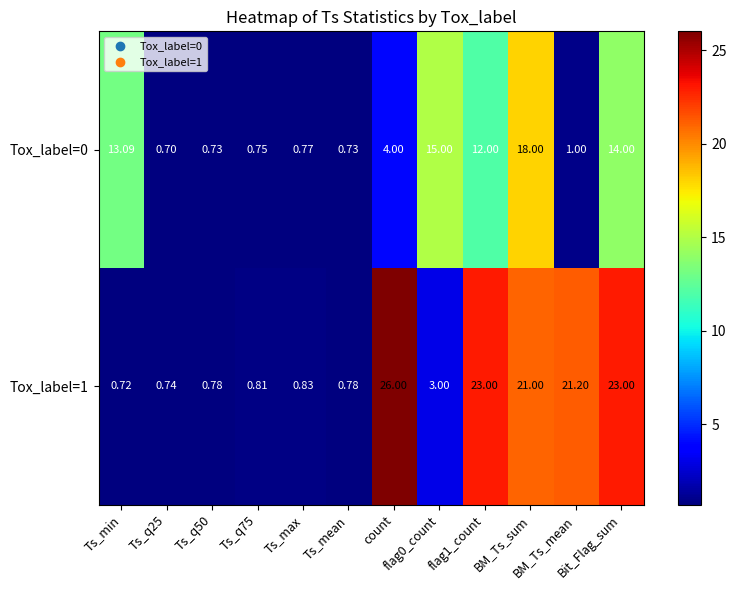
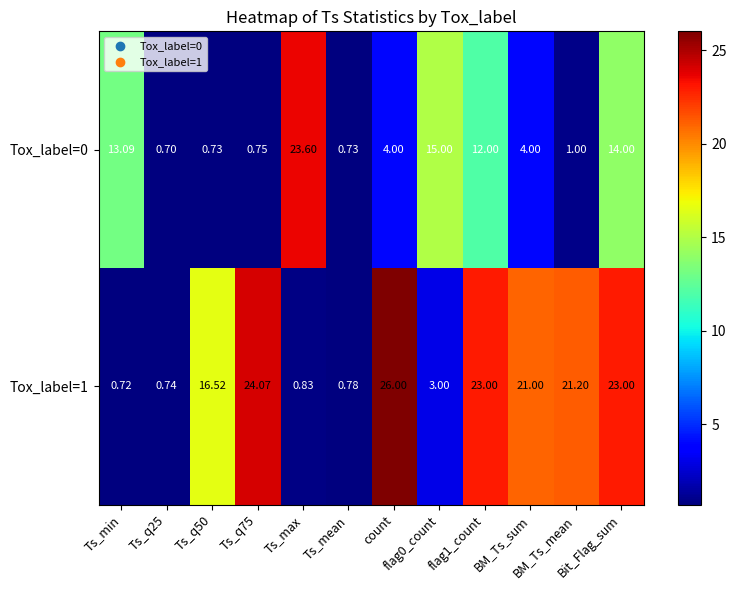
Tox_label=0, Ts_max: 0.77 -> 23.60
Tox_label=0, BM_Ts_sum: 18.00 -> 4.00
Tox_label=1, Ts_q50: 0.78 -> 16.52
Tox_label=1, Ts_q75: 0.81 -> 24.07
